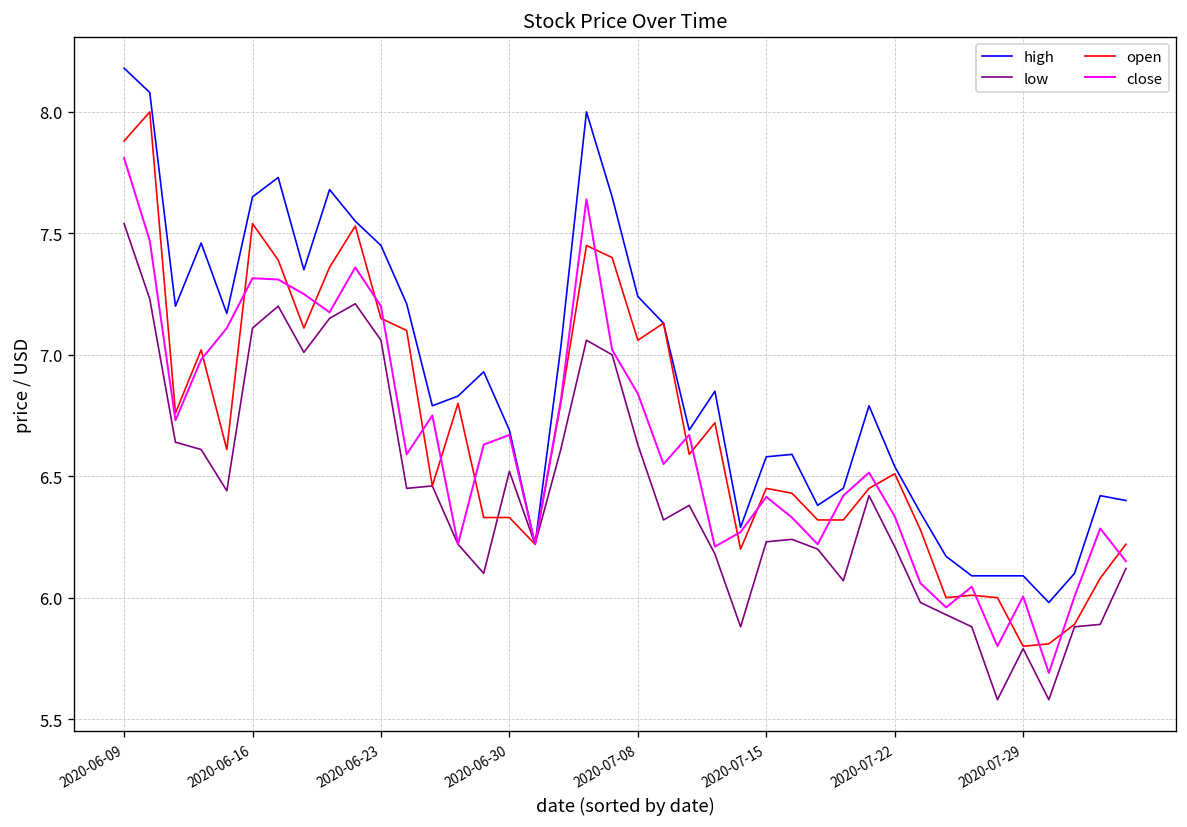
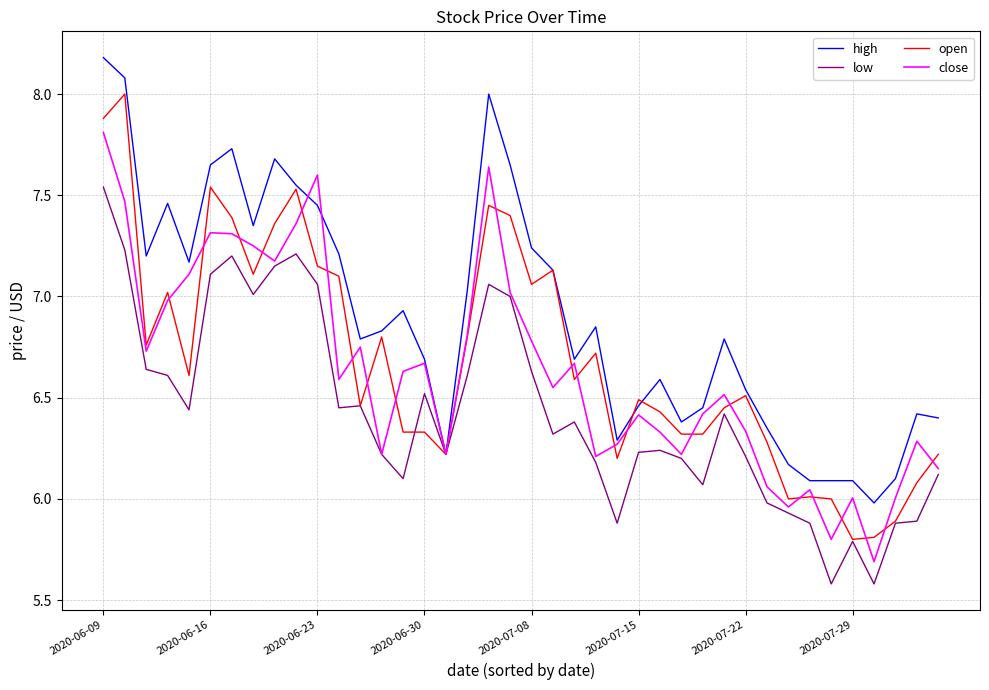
close, 2020-06-23: 7.2 -> 7.6
close, 2020-07-08: 6.84 -> 6.78
high, 2020-07-15: 6.58 -> 6.46
open, 2020-07-15: 6.45 -> 6.49
